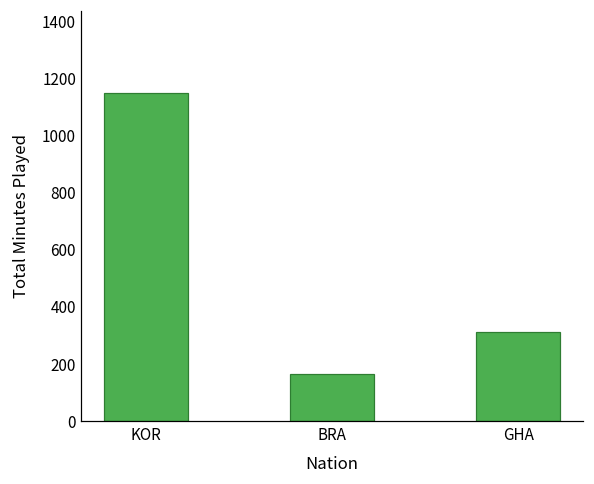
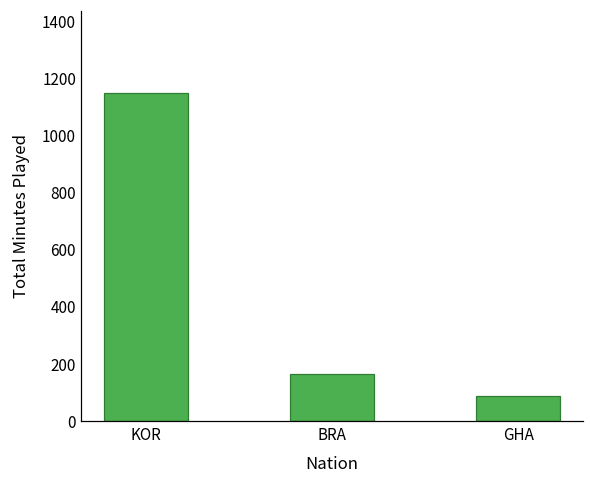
GHA: 310 -> 90
